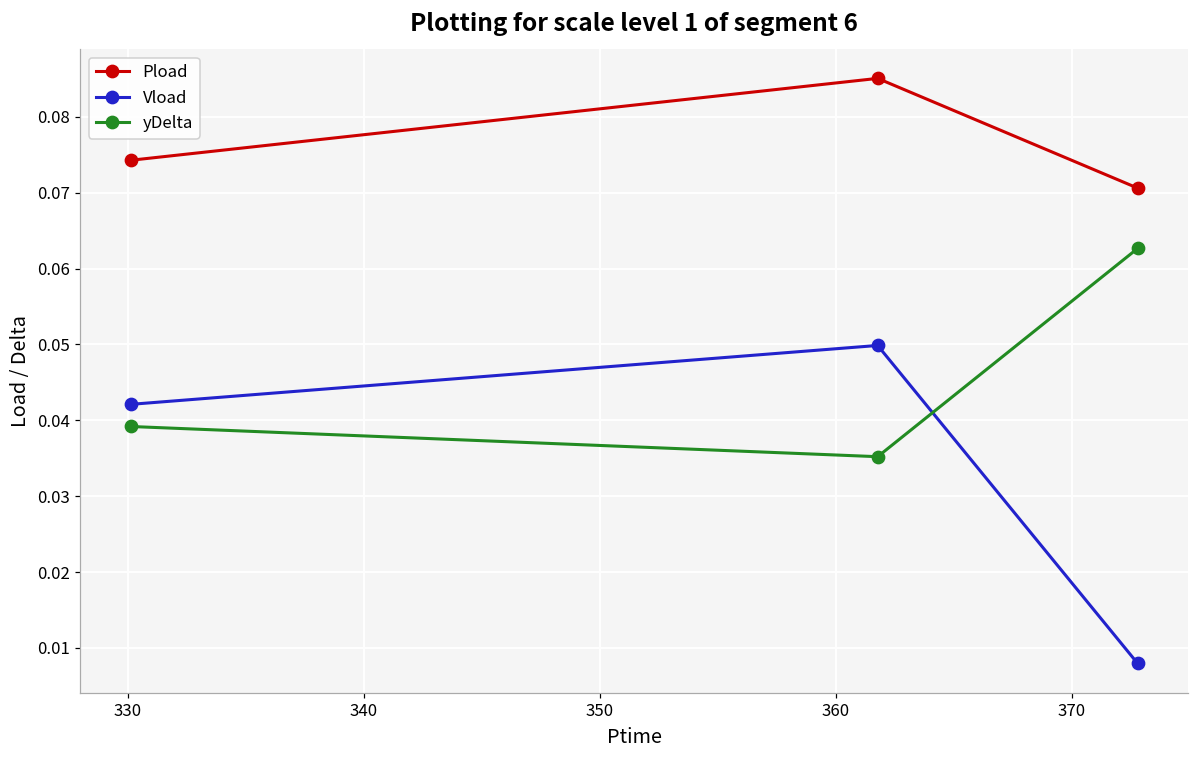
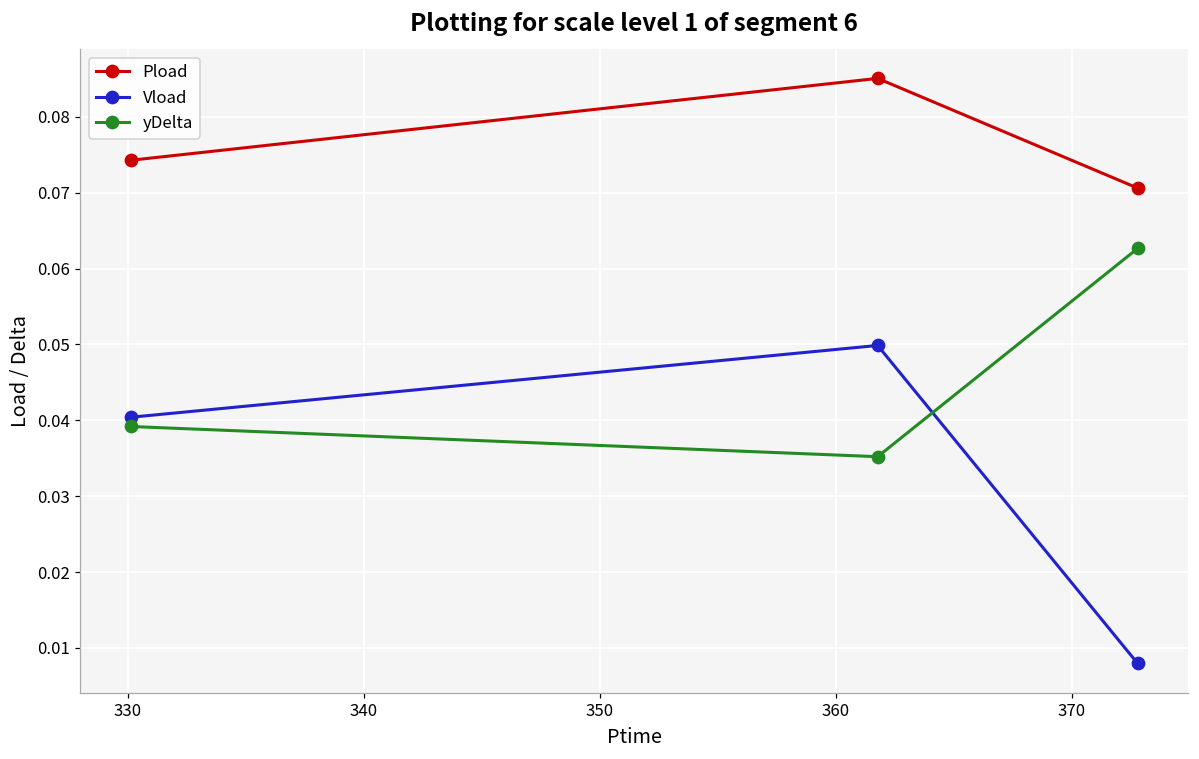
Vload, 330: 0.042 -> 0.040
